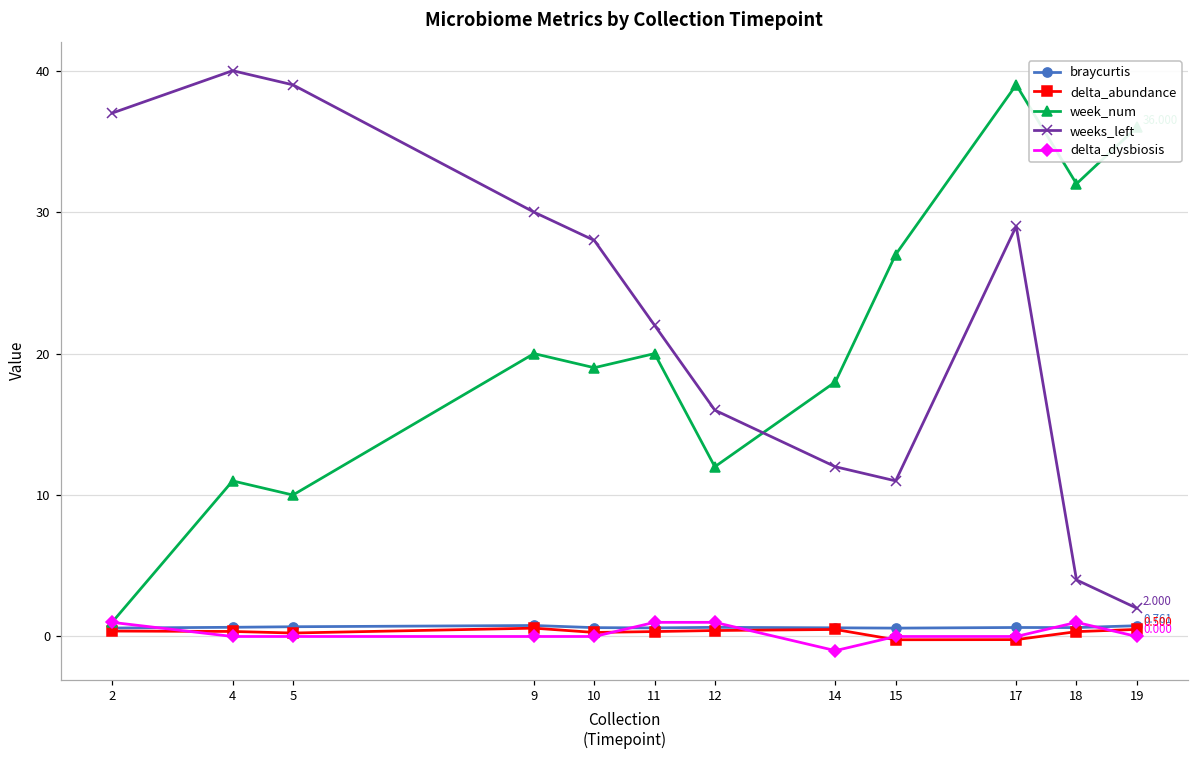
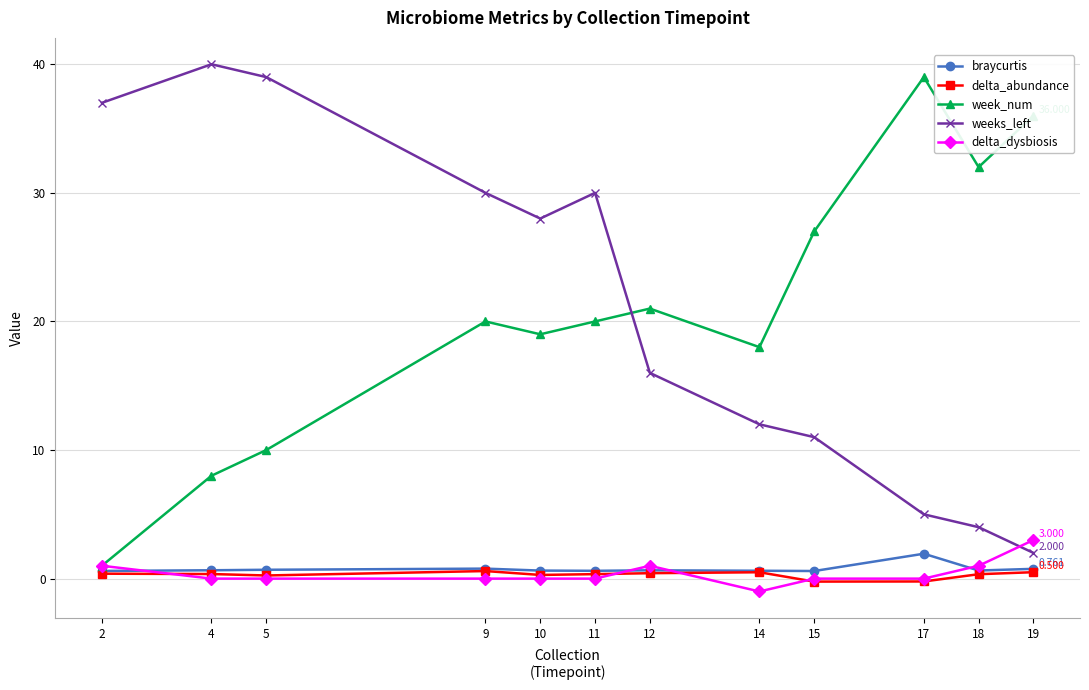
week_num, 4: 11 -> 8
weeks_left, 11: 22 -> 30
delta_dysbiosis, 11: 1 -> 0
week_num, 12: 12 -> 21
braycurtis, 17: 0.6 -> 1.9
weeks_left, 17: 29 -> 5
delta_dysbiosis, 19: 0.000 -> 3.000
